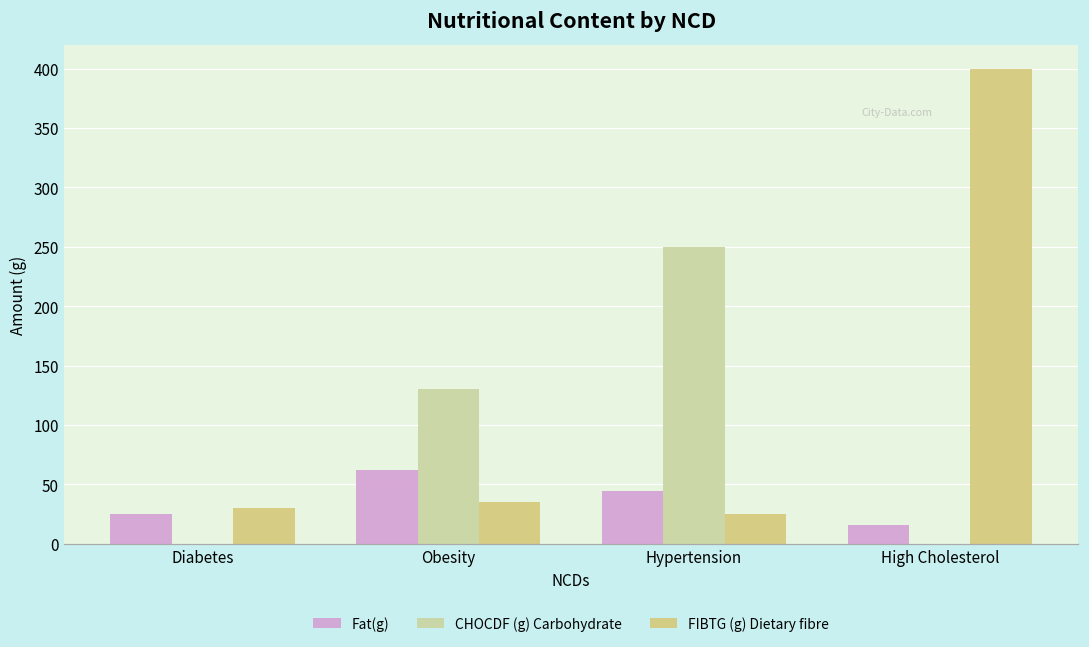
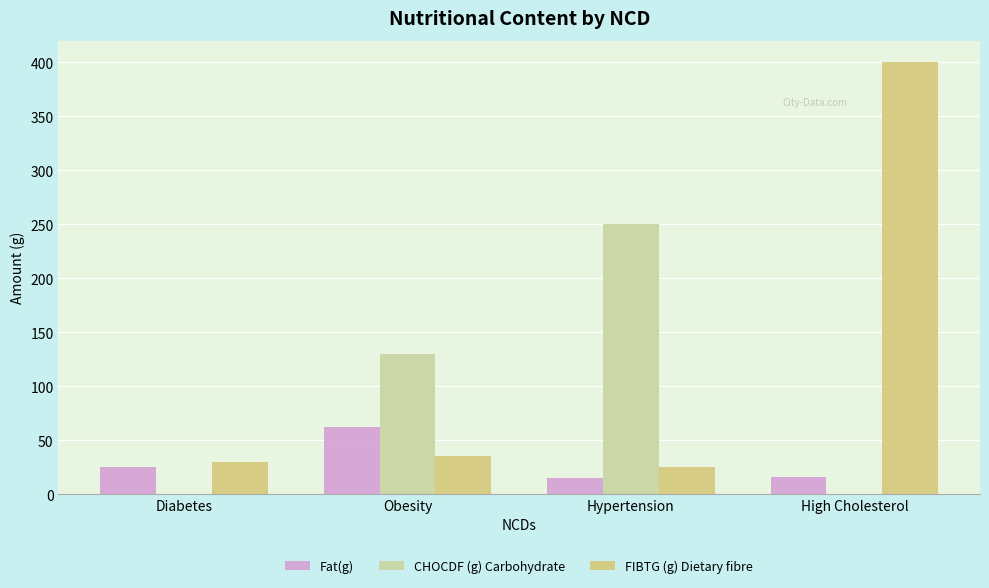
Fat(g), Hypertension: 44 -> 15
